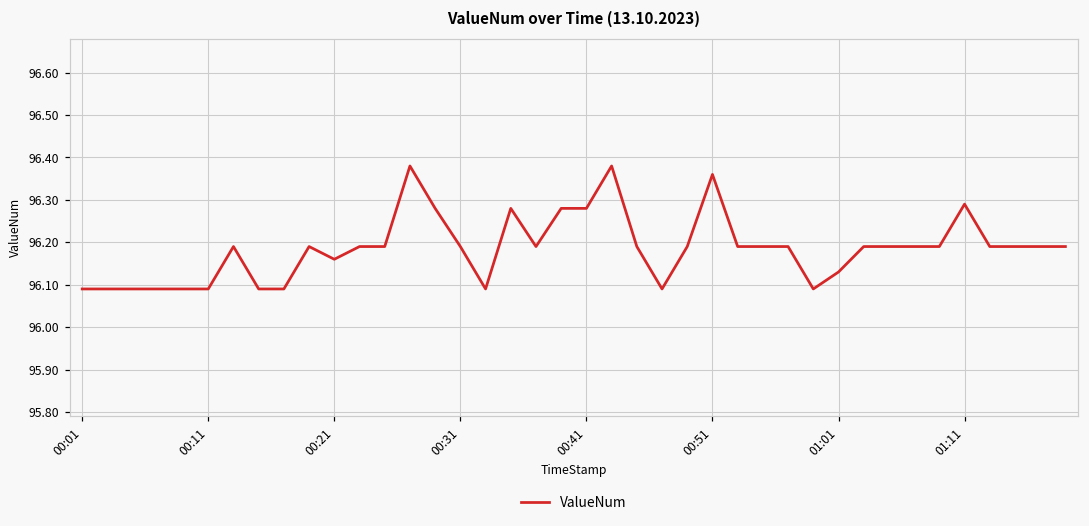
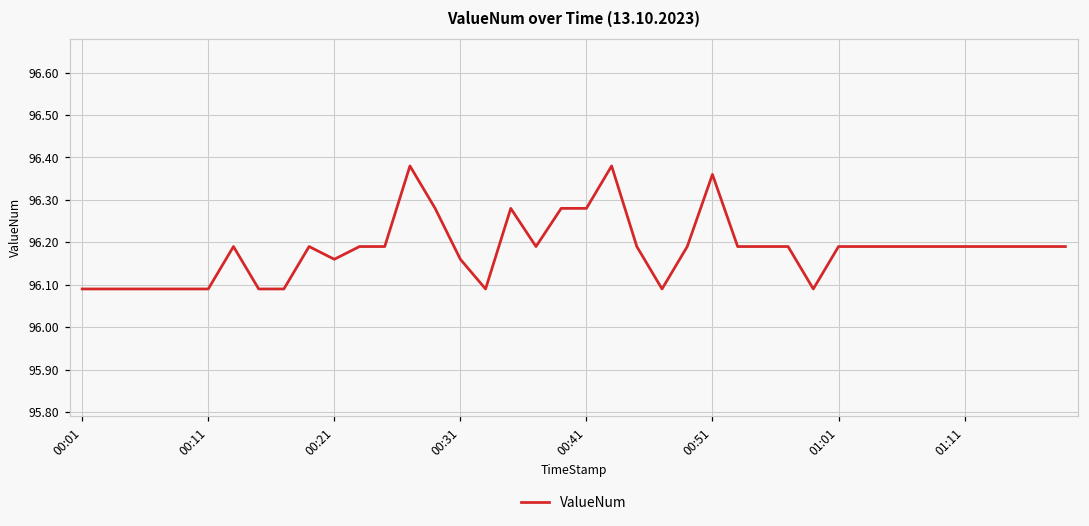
00:31: 96.19 -> 96.16
01:01: 96.13 -> 96.19
01:11: 96.29 -> 96.19
